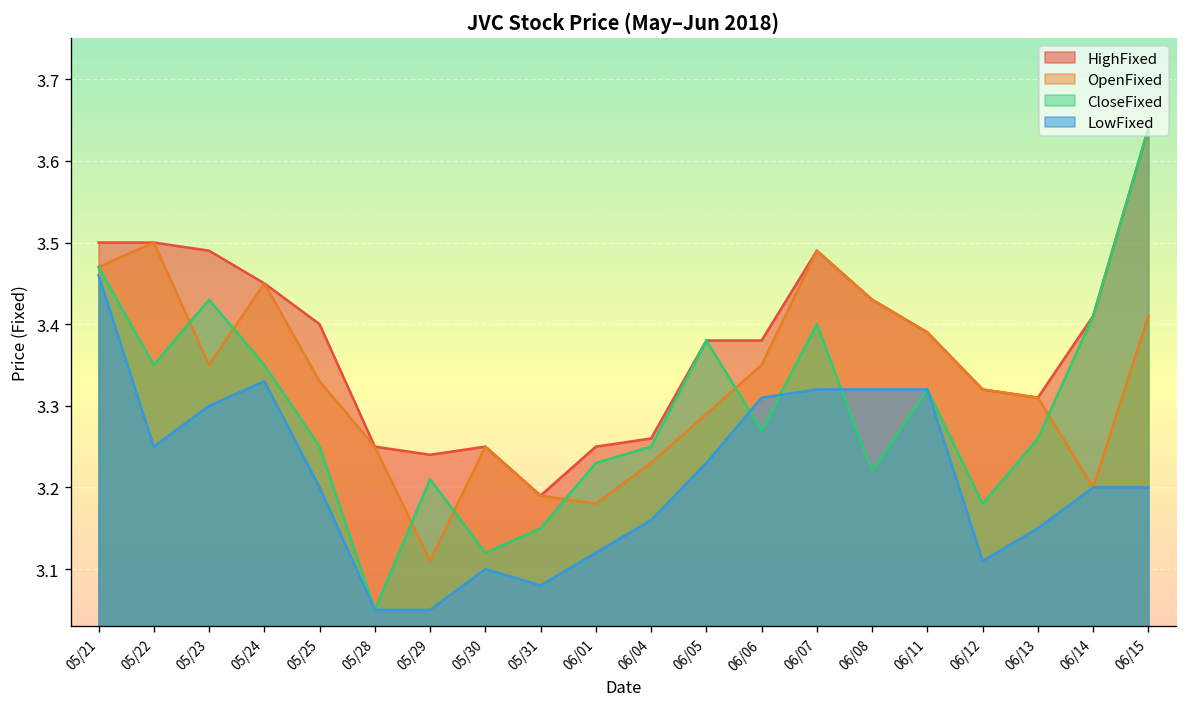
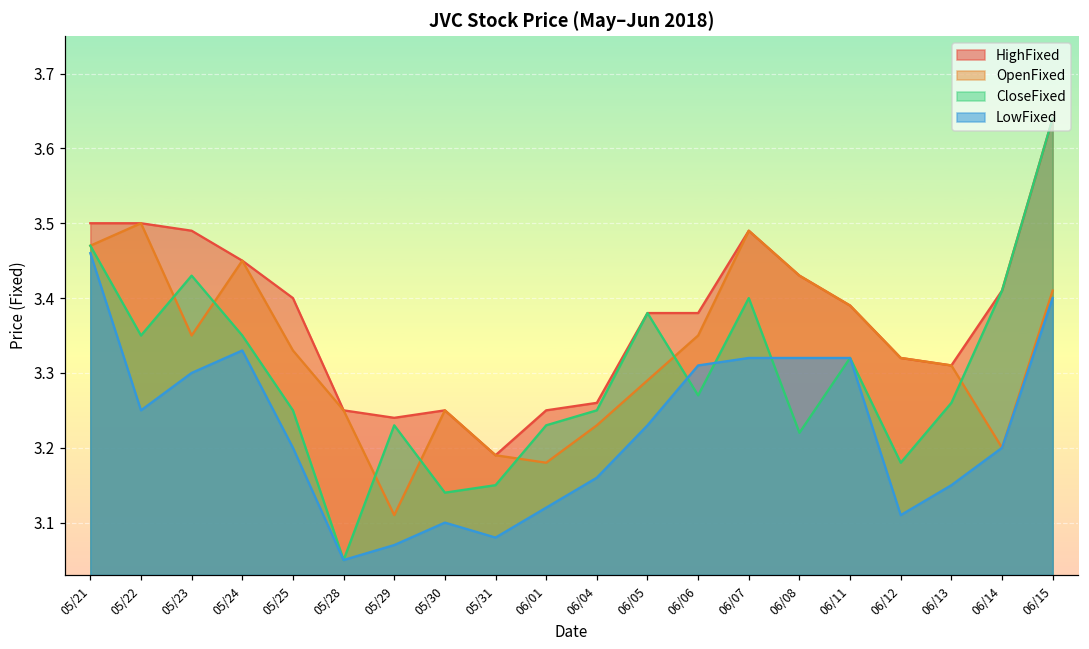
CloseFixed, 05/29: 3.21 -> 3.23
LowFixed, 05/29: 3.05 -> 3.07
CloseFixed, 05/30: 3.12 -> 3.14
LowFixed, 06/15: 3.2 -> 3.4
